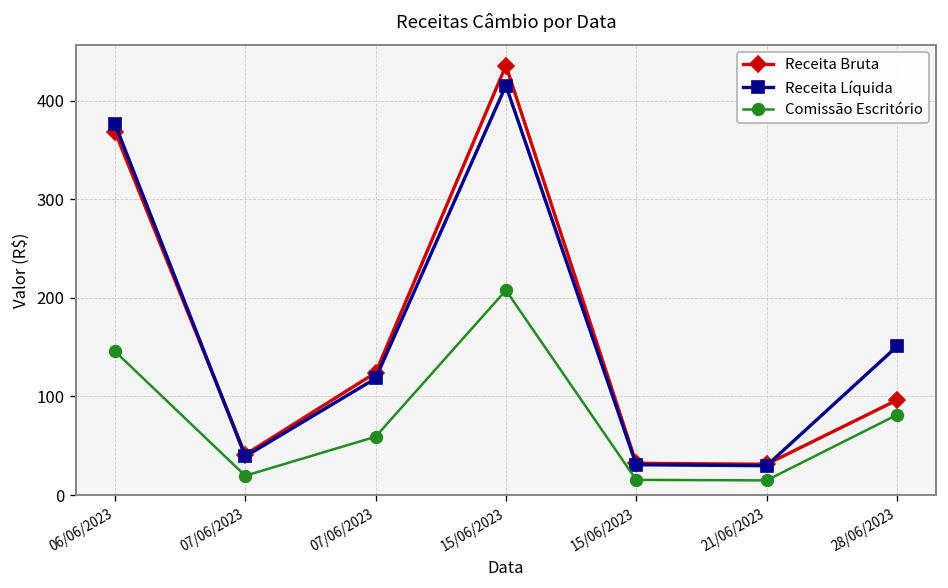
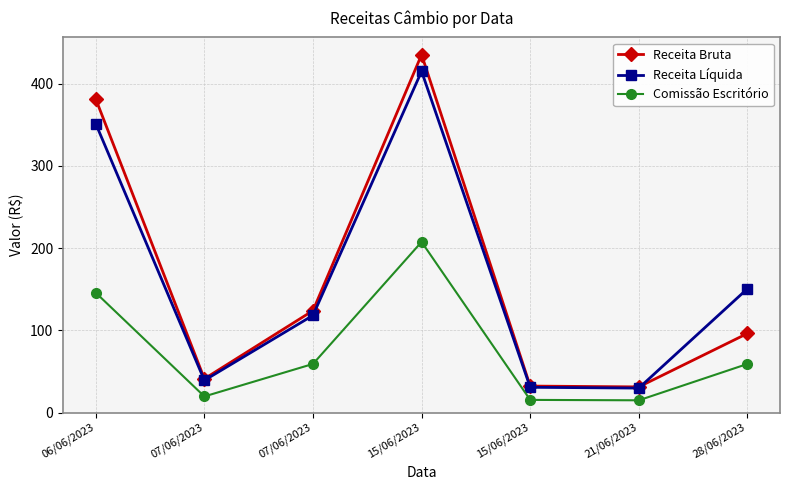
Receita Bruta, 06/06/2023: 370 -> 380
Receita Líquida, 06/06/2023: 380 -> 350
Comissão Escritório, 28/06/2023: 80 -> 60
